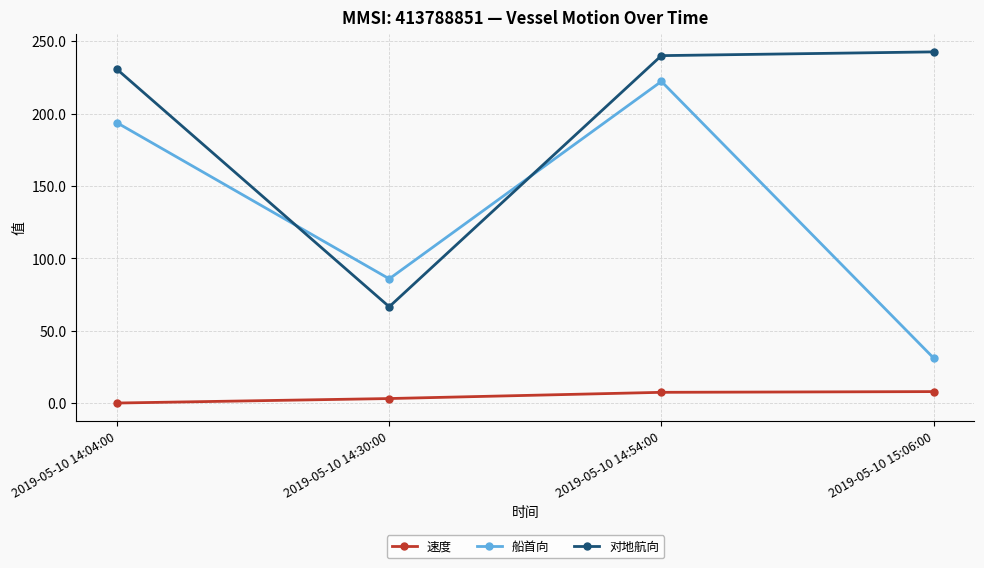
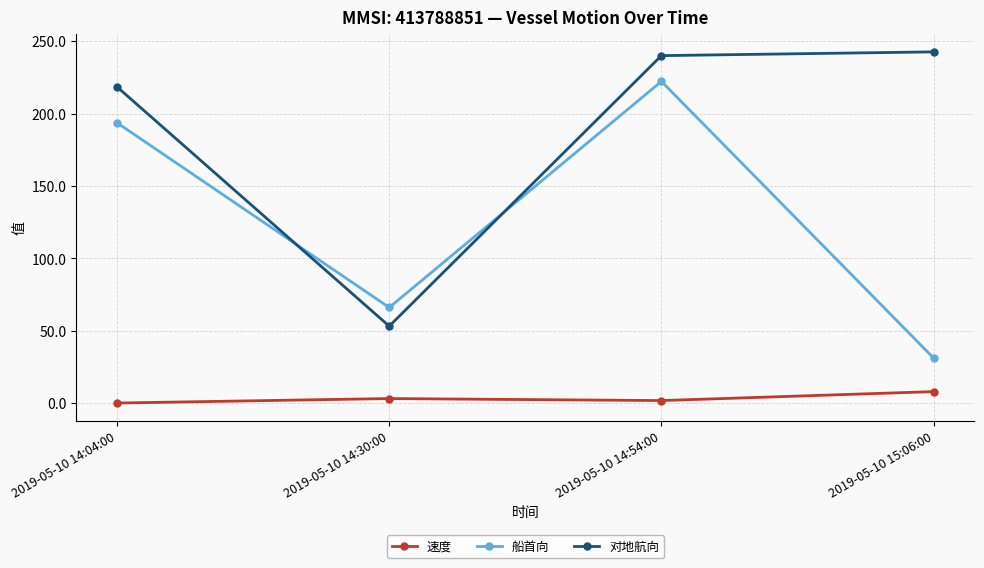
对地航向, 2019-05-10 14:04:00: 231 -> 218
船首向, 2019-05-10 14:30:00: 86 -> 66
对地航向, 2019-05-10 14:30:00: 67 -> 53
速度, 2019-05-10 14:54:00: 7 -> 2
